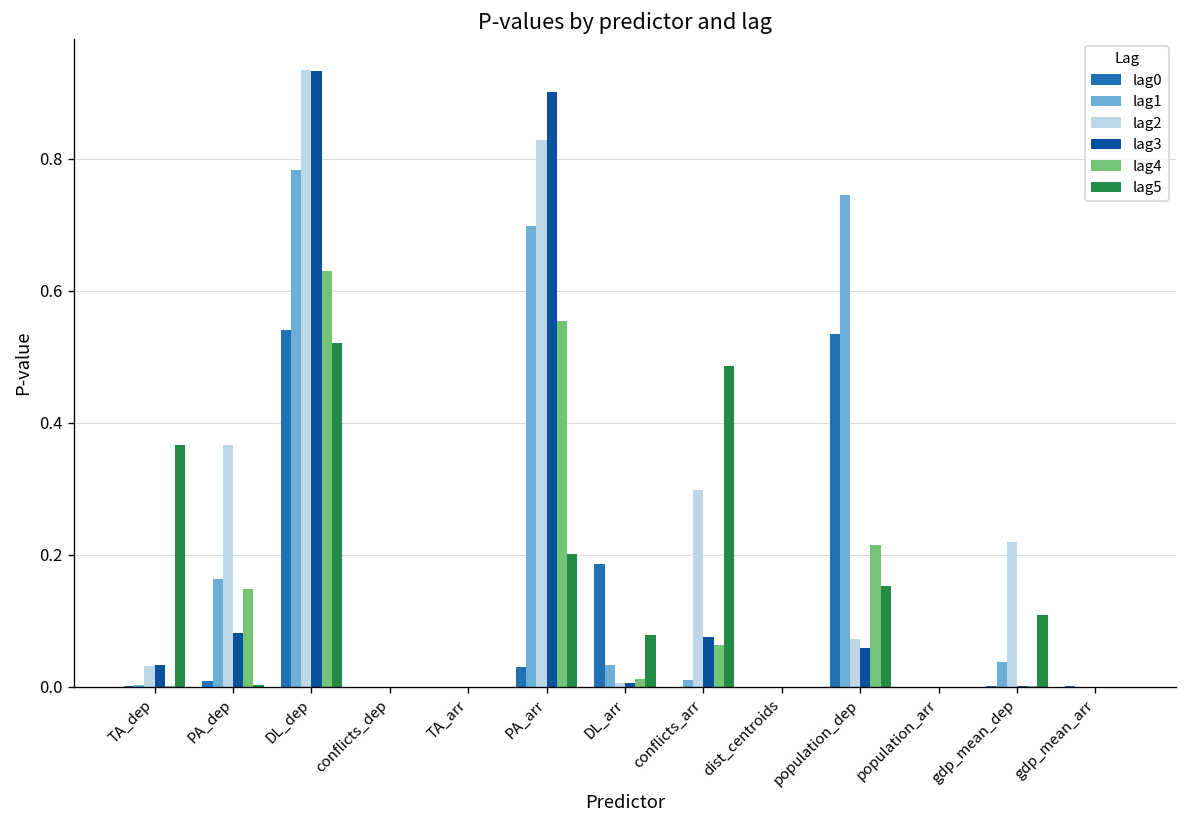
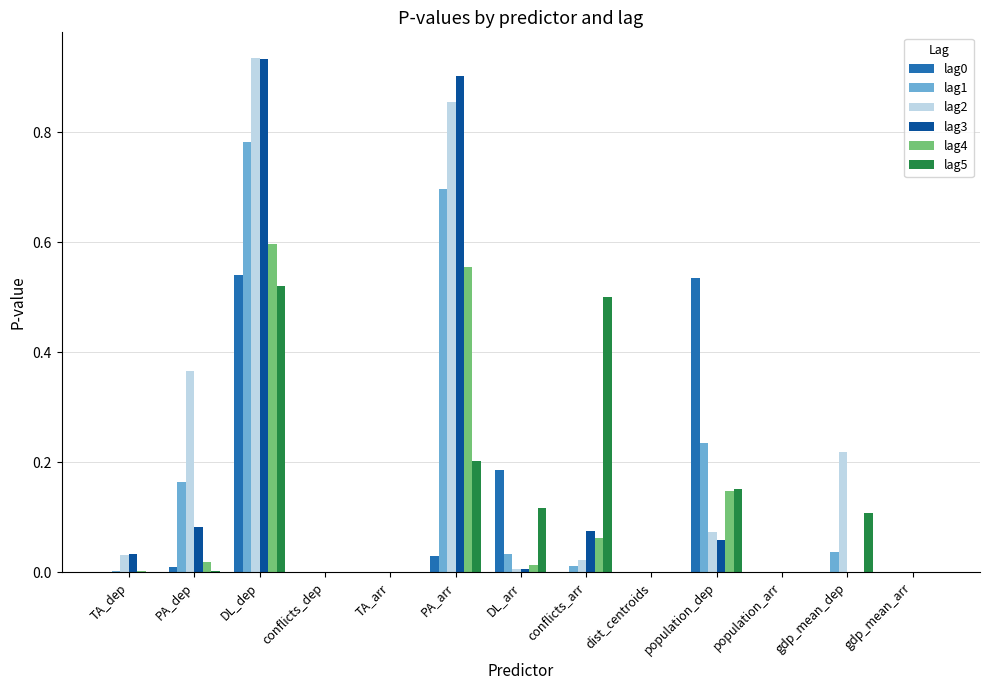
lag5, TA_dep: 0.37 -> 0.00
lag4, PA_dep: 0.15 -> 0.02
lag4, DL_dep: 0.63 -> 0.60
lag2, PA_arr: 0.83 -> 0.86
lag5, DL_arr: 0.08 -> 0.12
lag2, conflicts_arr: 0.30 -> 0.02
lag5, conflicts_arr: 0.49 -> 0.50
lag1, population_dep: 0.75 -> 0.24
lag4, population_dep: 0.21 -> 0.15
